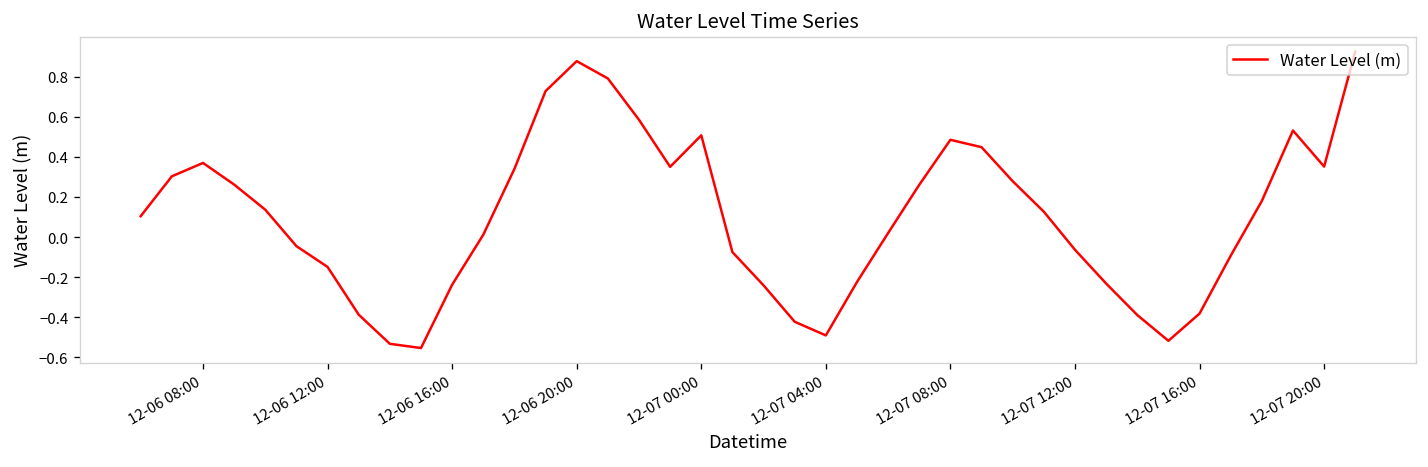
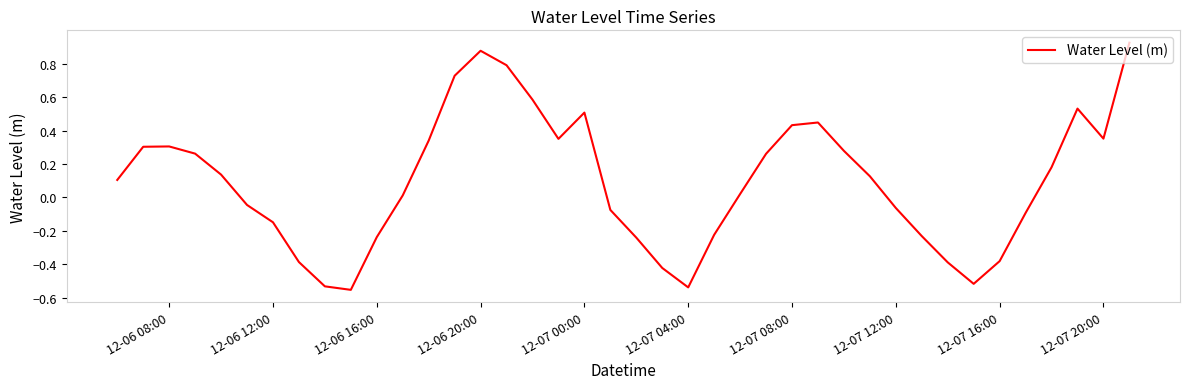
12-06 08:00: 0.37 -> 0.31
12-07 04:00: -0.49 -> -0.54
12-07 08:00: 0.49 -> 0.43
